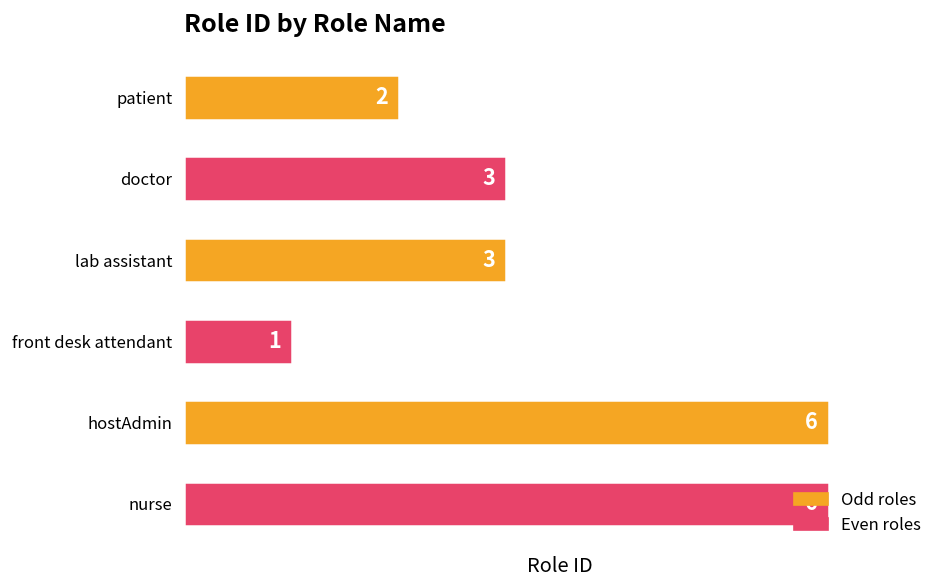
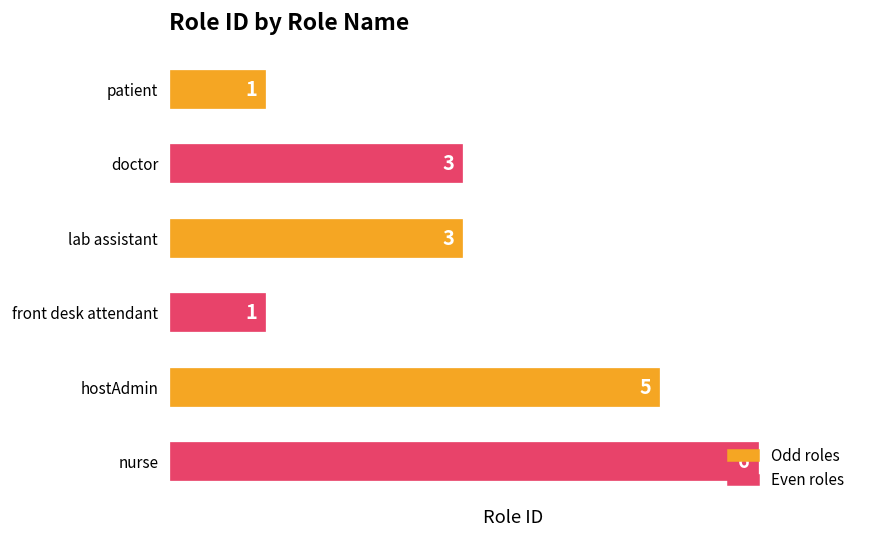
patient: 2 -> 1
hostAdmin: 6 -> 5
